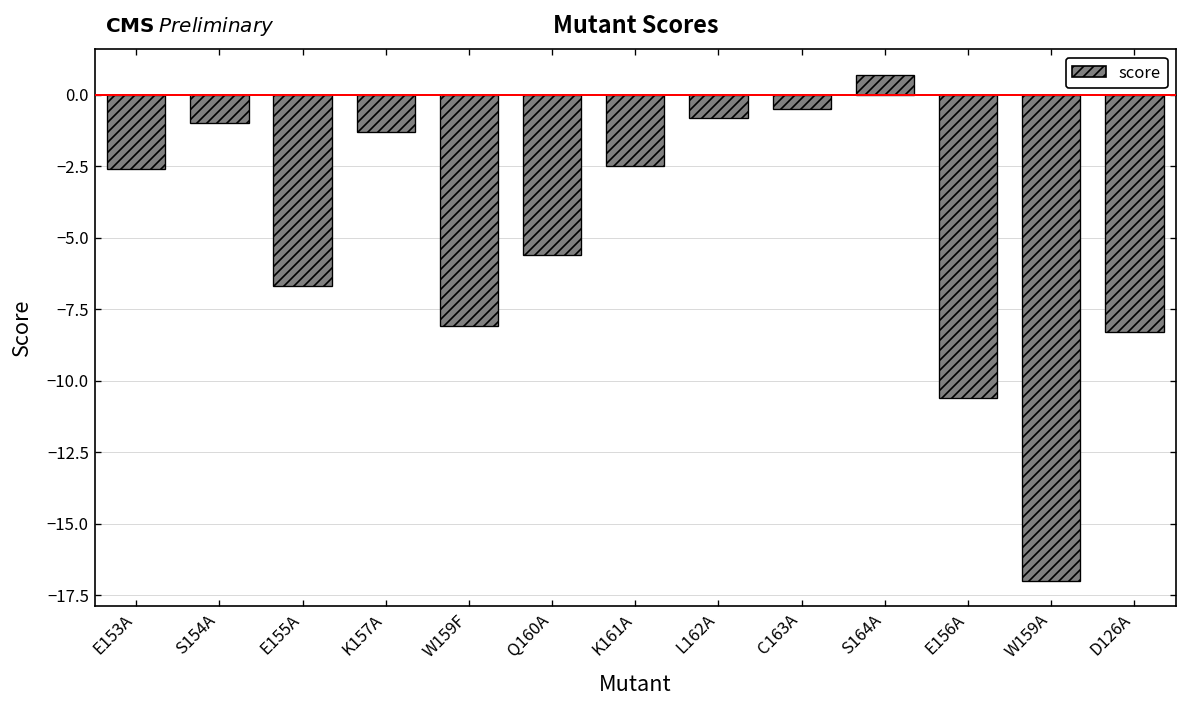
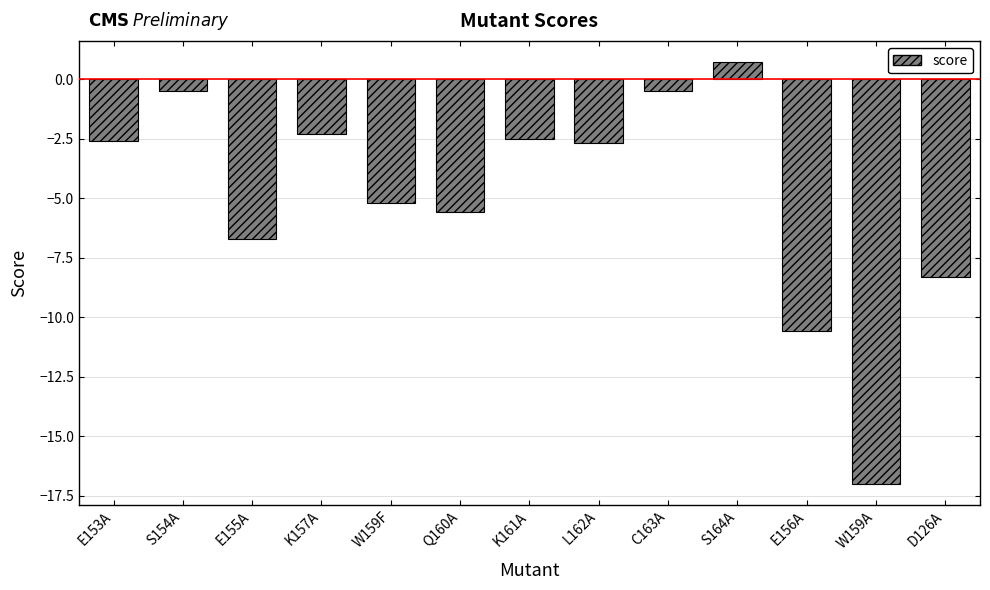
S154A: -1.0 -> -0.5
K157A: -1.3 -> -2.3
W159F: -8.1 -> -5.2
L162A: -0.8 -> -2.7
